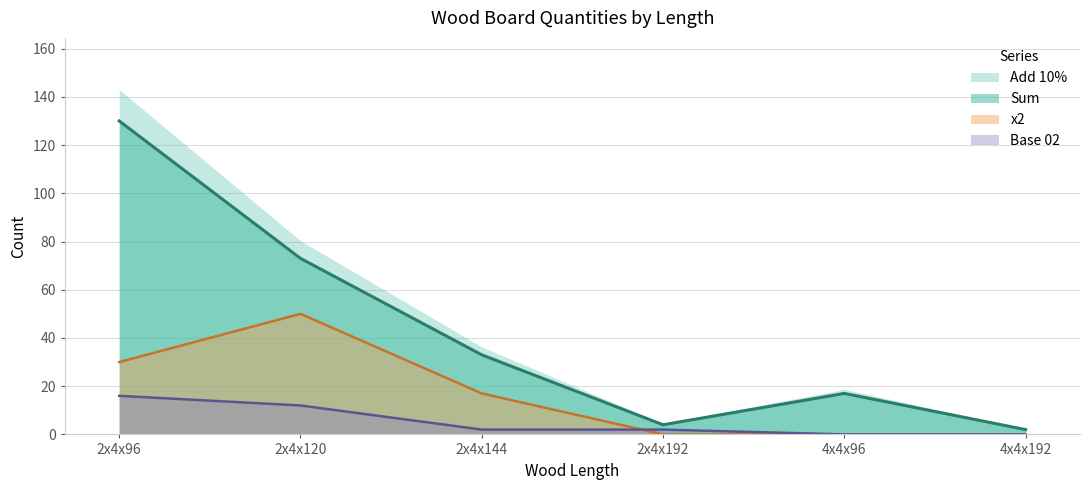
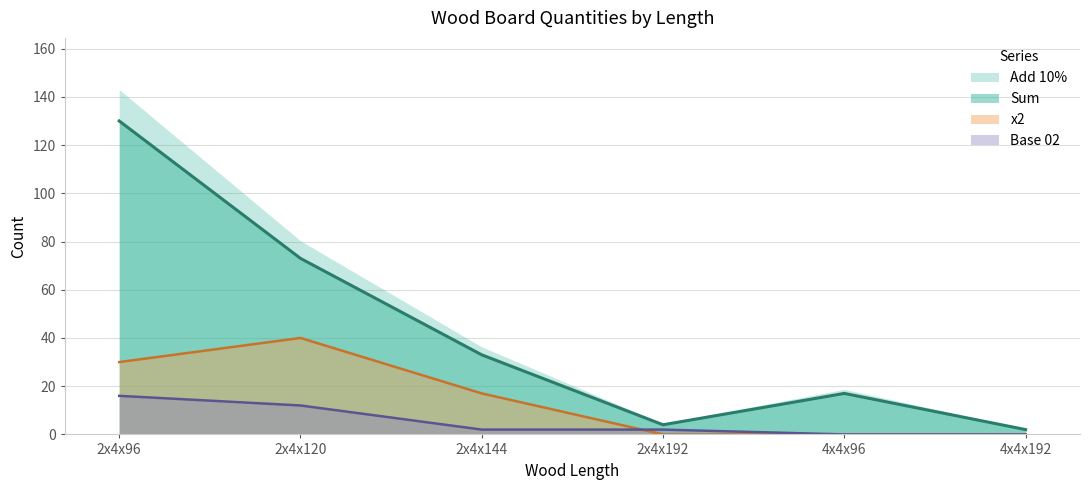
x2, 2x4x120: 50 -> 40
